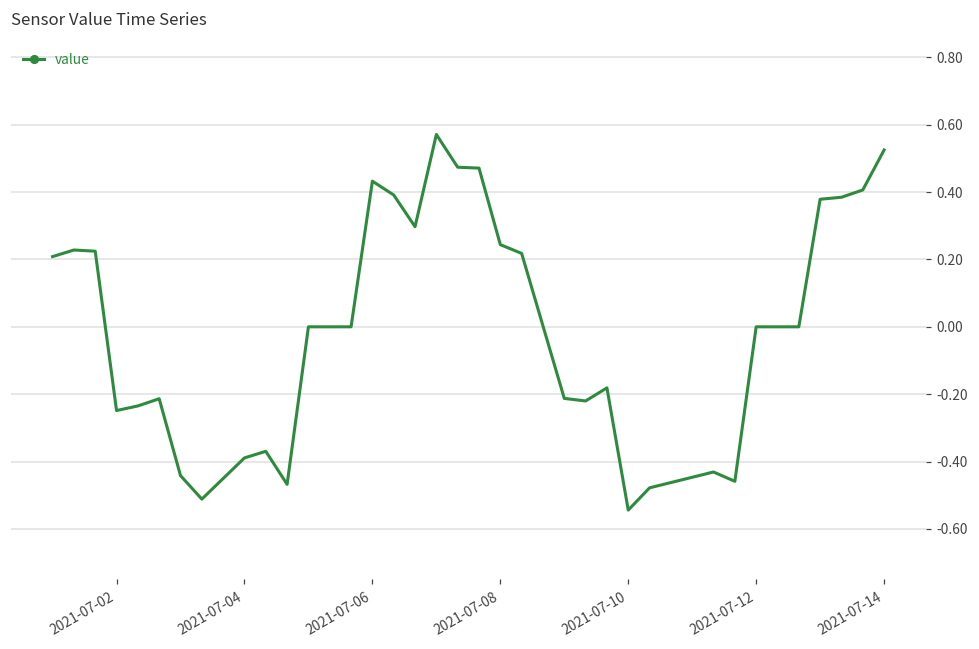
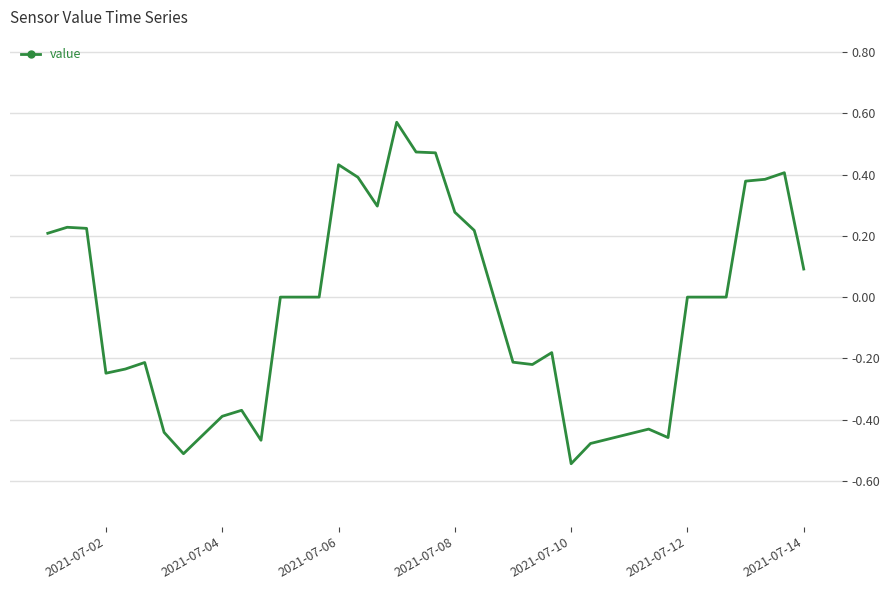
2021-07-08: 0.24 -> 0.28
2021-07-14: 0.53 -> 0.09
